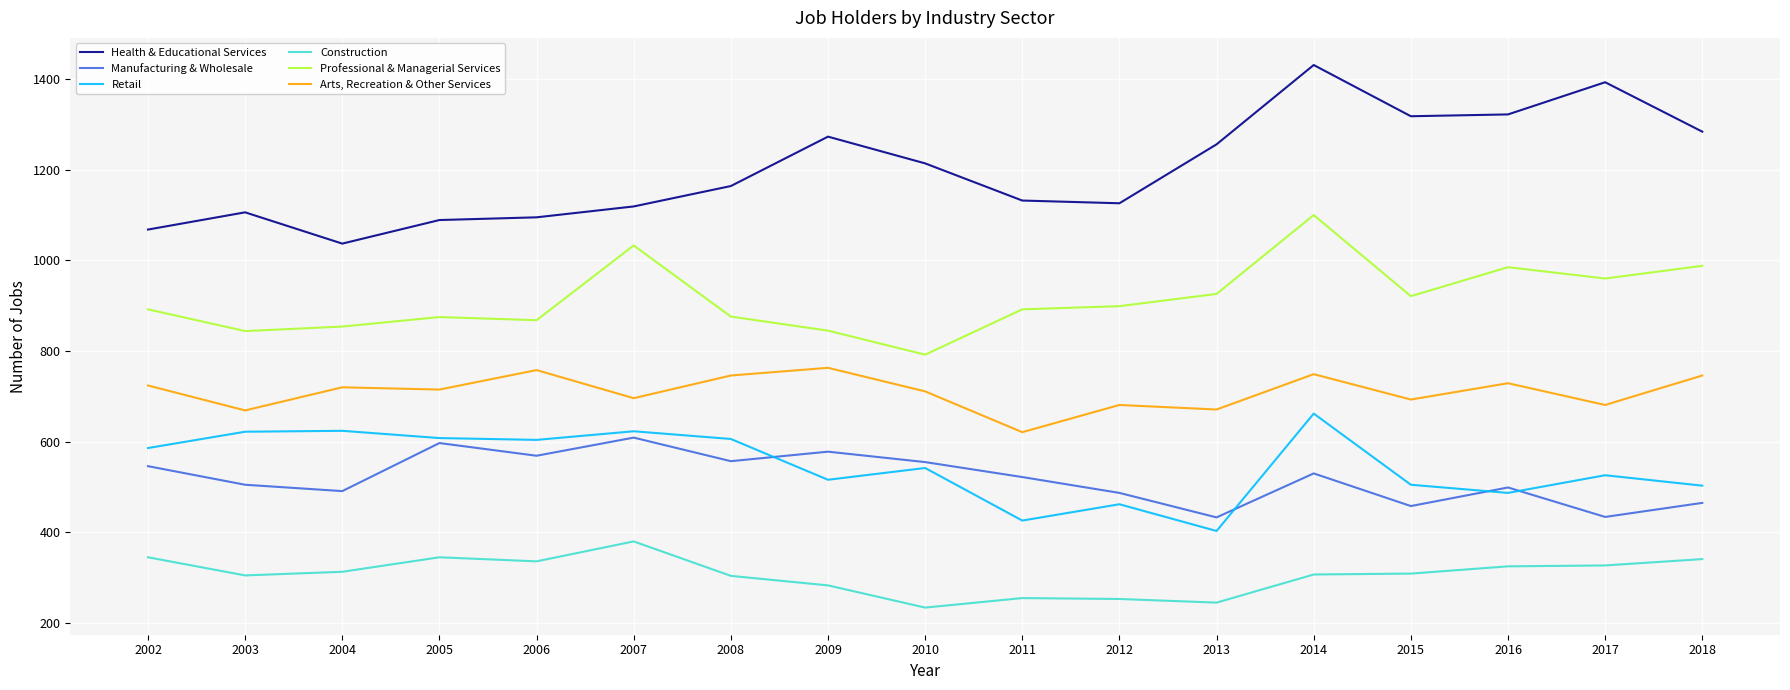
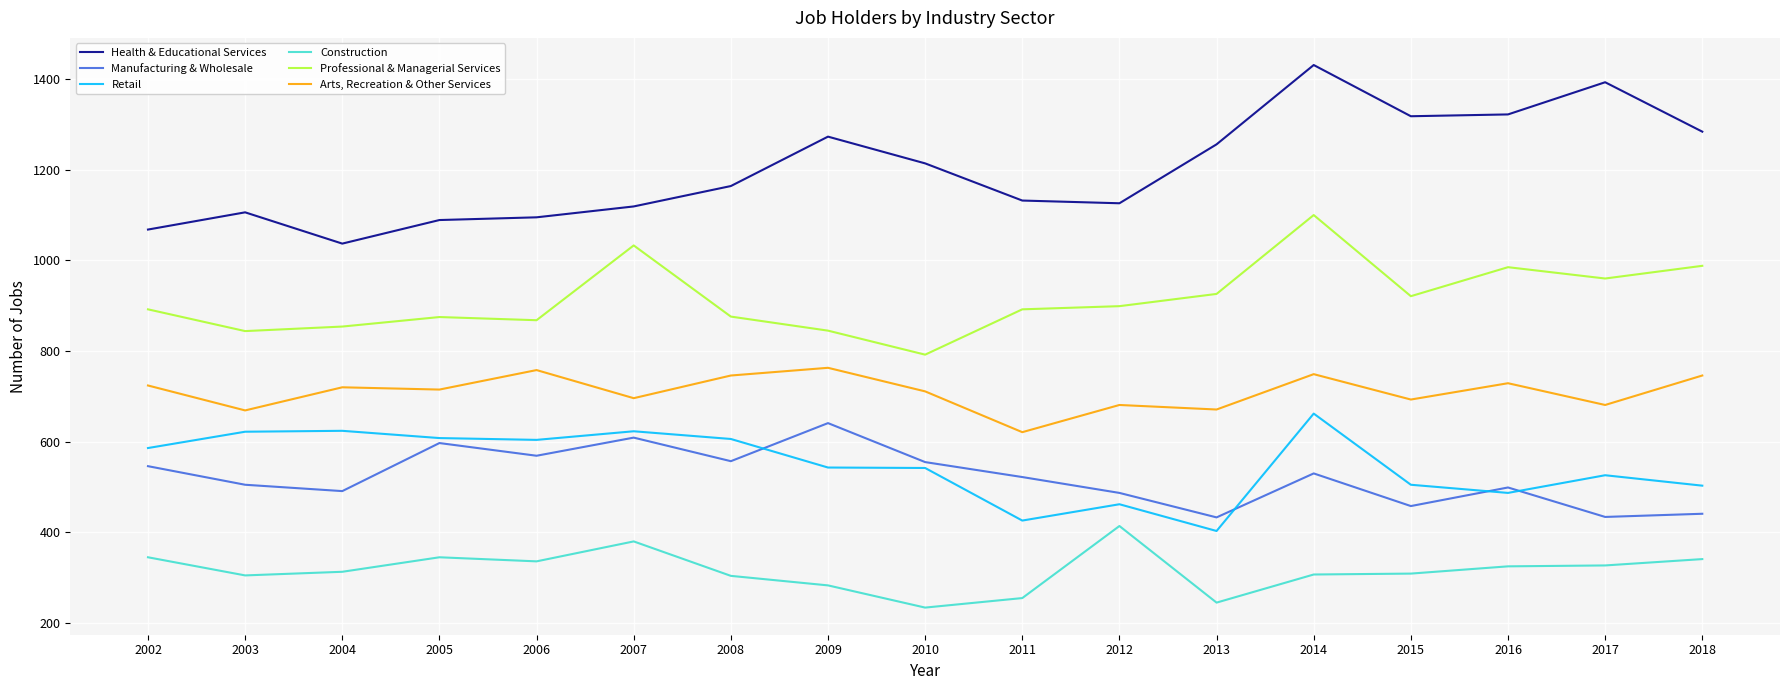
Manufacturing & Wholesale, 2009: 580 -> 640
Retail, 2009: 520 -> 540
Construction, 2012: 250 -> 410
Manufacturing & Wholesale, 2018: 470 -> 440
